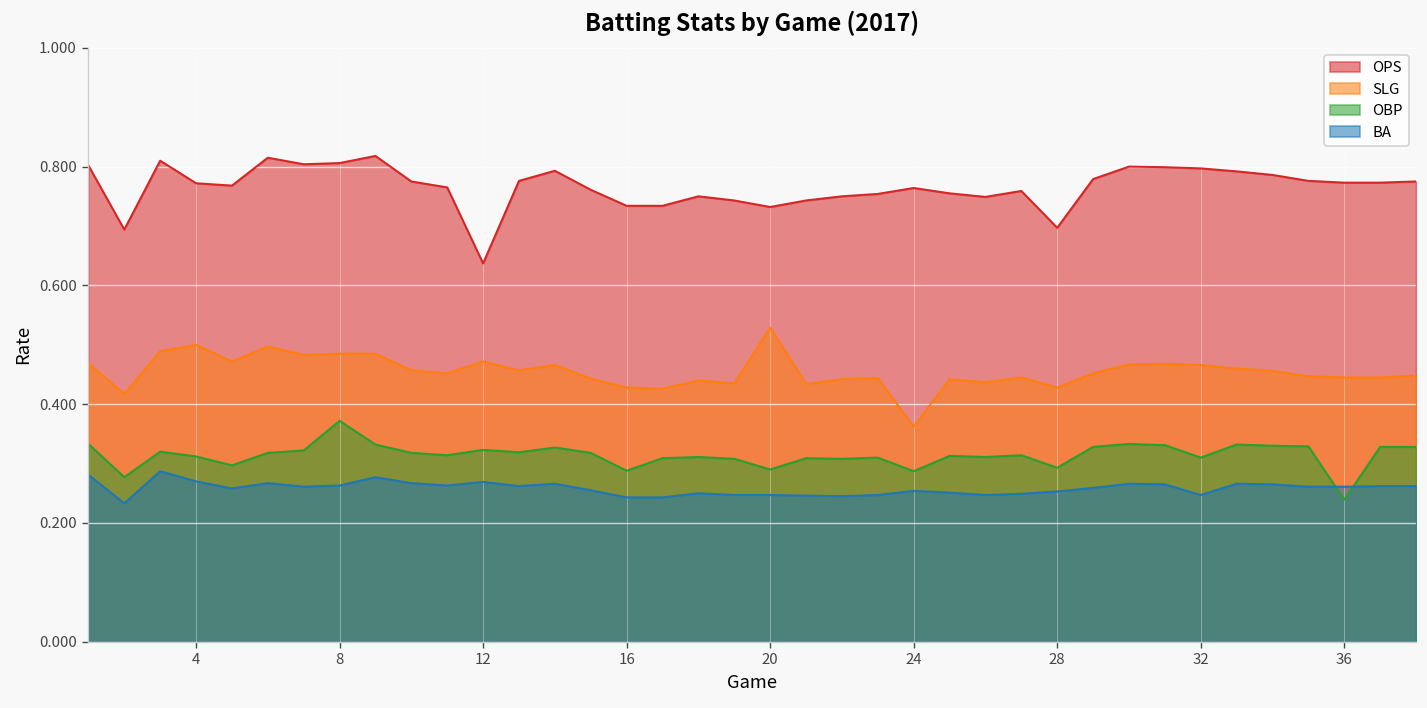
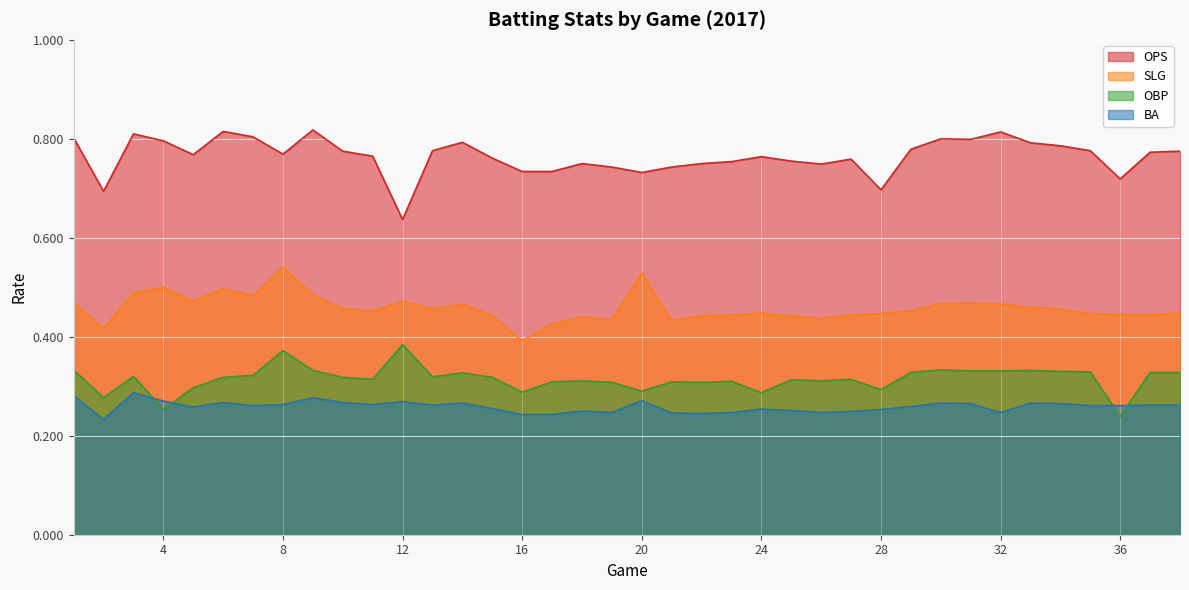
OPS, 4: 0.77 -> 0.80
OBP, 4: 0.31 -> 0.25
OPS, 8: 0.81 -> 0.77
SLG, 8: 0.49 -> 0.54
OBP, 12: 0.32 -> 0.38
SLG, 16: 0.43 -> 0.39
BA, 20: 0.25 -> 0.27
SLG, 24: 0.36 -> 0.45
SLG, 28: 0.43 -> 0.45
OPS, 32: 0.80 -> 0.81
OBP, 32: 0.31 -> 0.33
OPS, 36: 0.77 -> 0.72
